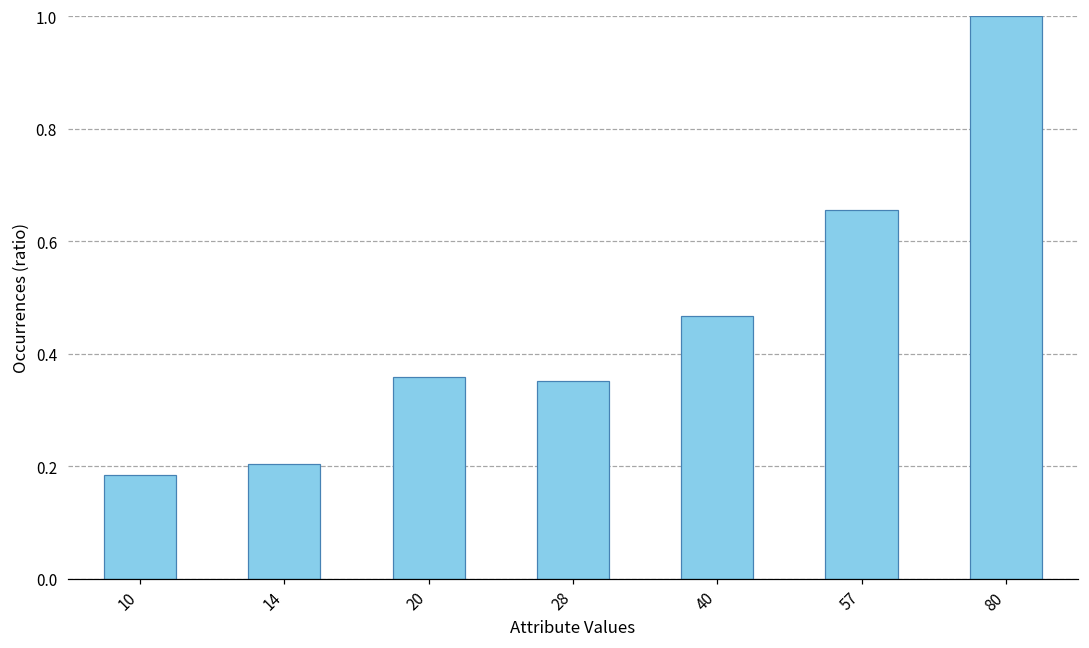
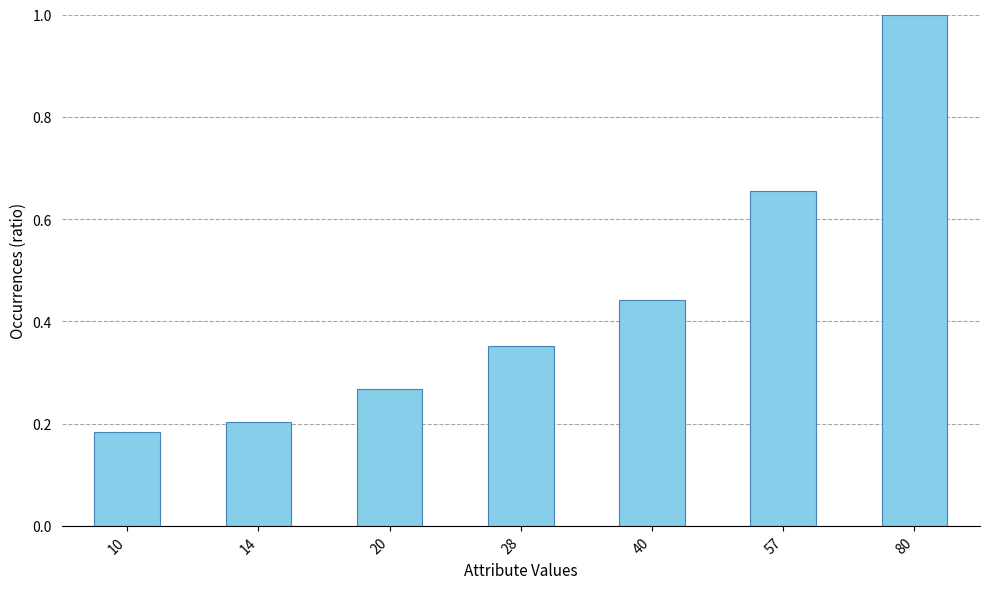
20: 0.36 -> 0.27
40: 0.47 -> 0.44
